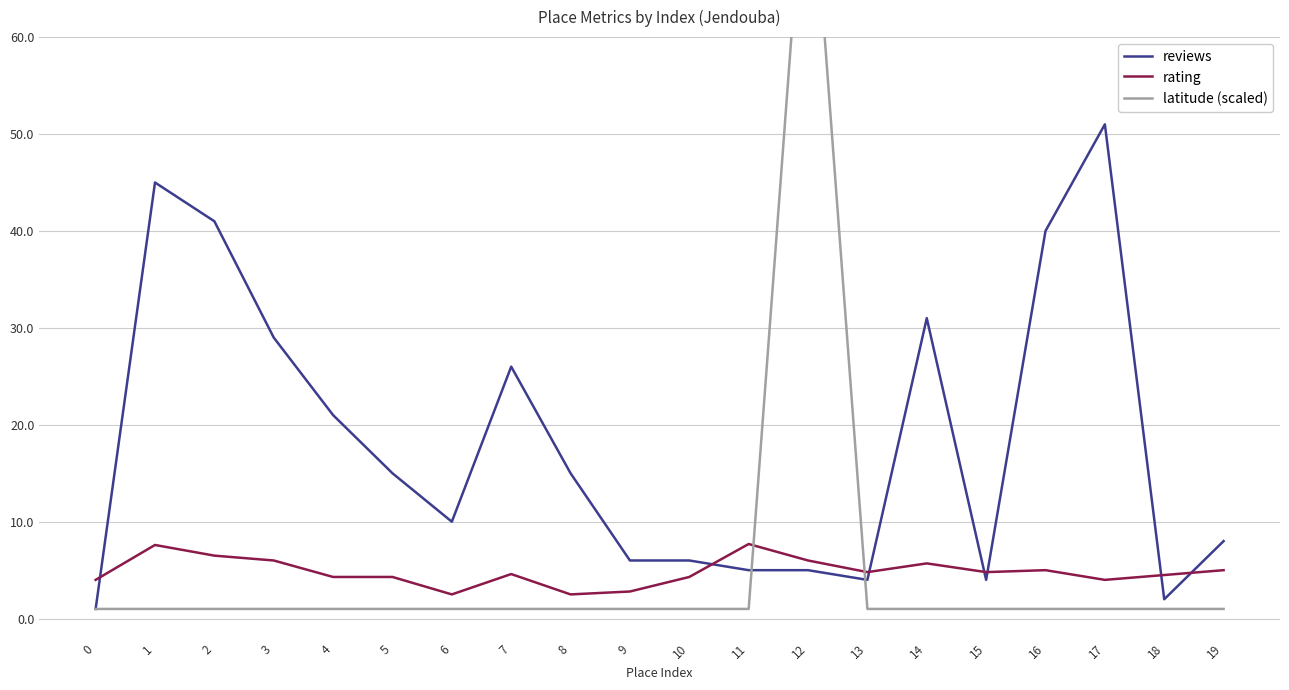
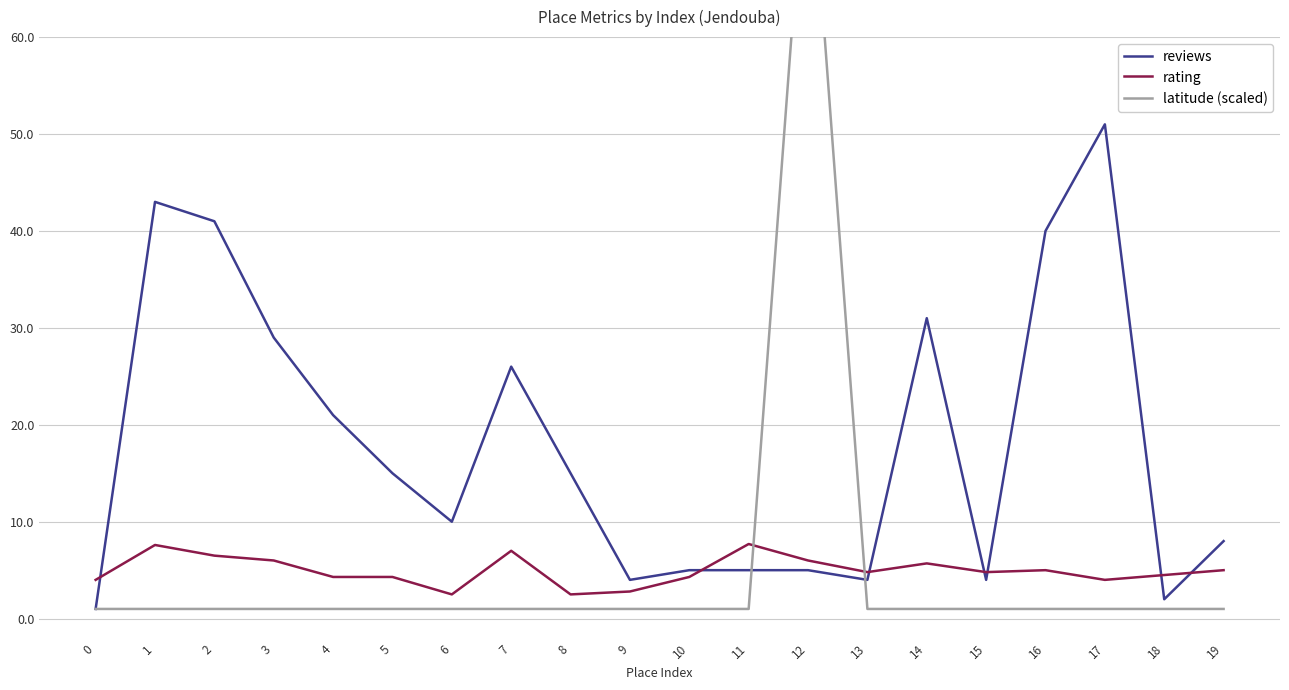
reviews, 1: 45 -> 43
rating, 7: 5 -> 7
reviews, 9: 6 -> 4
reviews, 10: 6 -> 5
